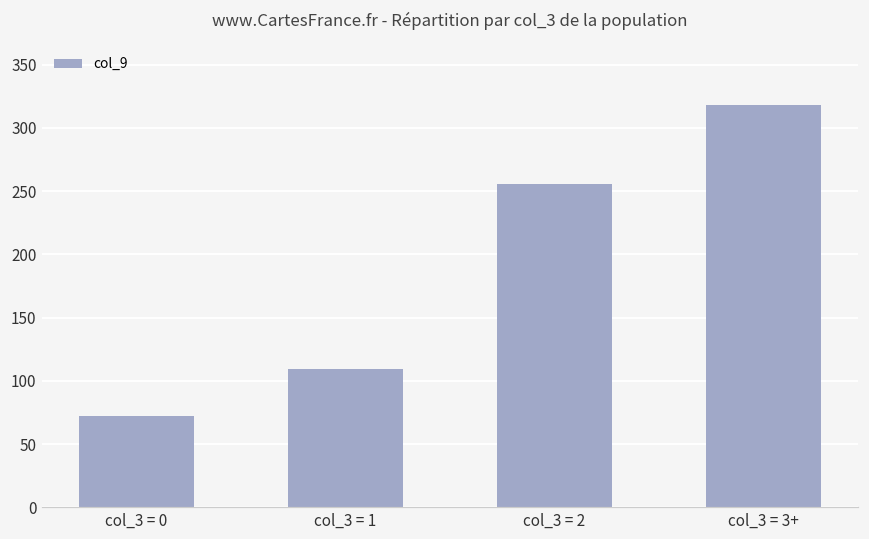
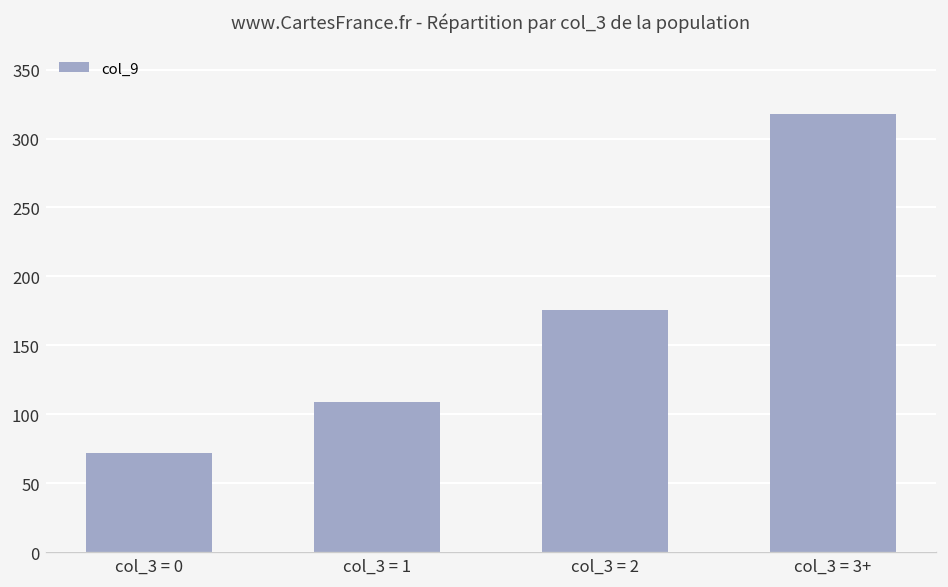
col_3 = 2: 256 -> 176
